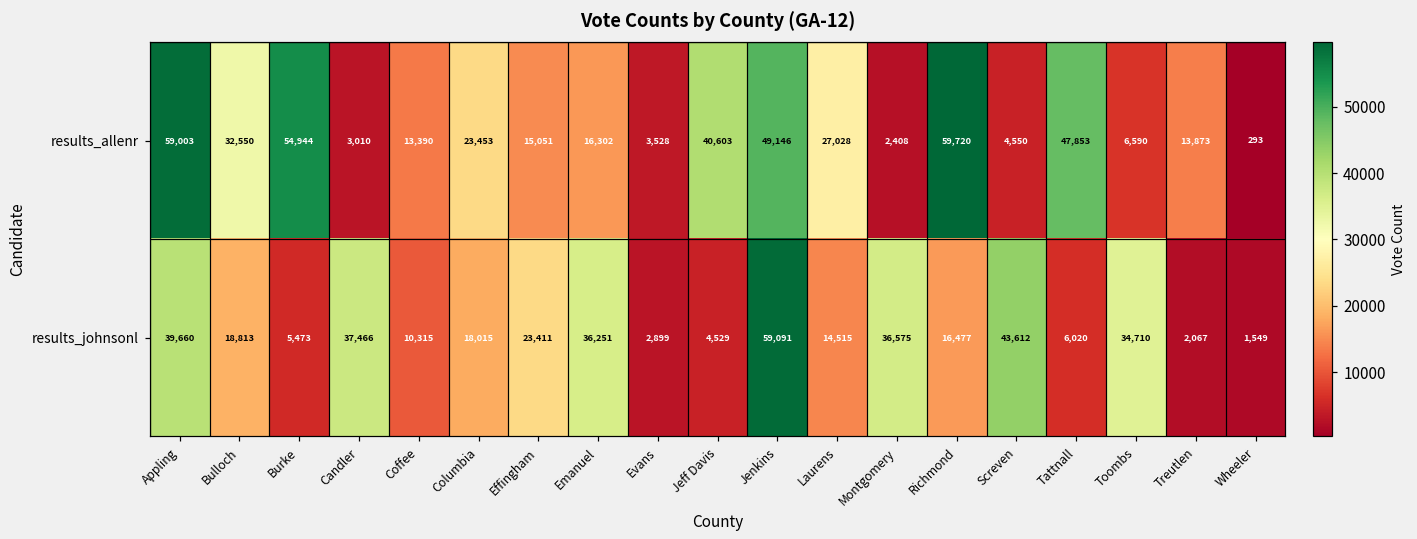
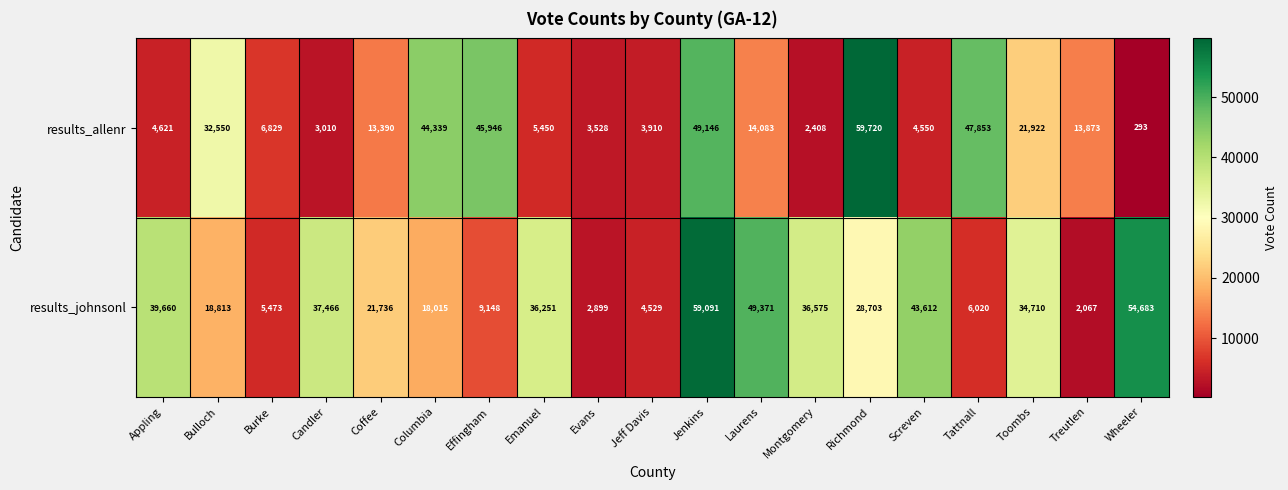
results_allenr, Appling: 59,003 -> 4,621
results_allenr, Burke: 54,944 -> 6,829
results_allenr, Columbia: 23,453 -> 44,339
results_allenr, Effingham: 15,051 -> 45,946
results_allenr, Emanuel: 16,302 -> 5,450
results_allenr, Jeff Davis: 40,603 -> 3,910
results_allenr, Laurens: 27,028 -> 14,083
results_allenr, Toombs: 6,590 -> 21,922
results_johnsonl, Coffee: 10,315 -> 21,736
results_johnsonl, Effingham: 23,411 -> 9,148
results_johnsonl, Laurens: 14,515 -> 49,371
results_johnsonl, Richmond: 16,477 -> 28,703
results_johnsonl, Wheeler: 1,549 -> 54,683
